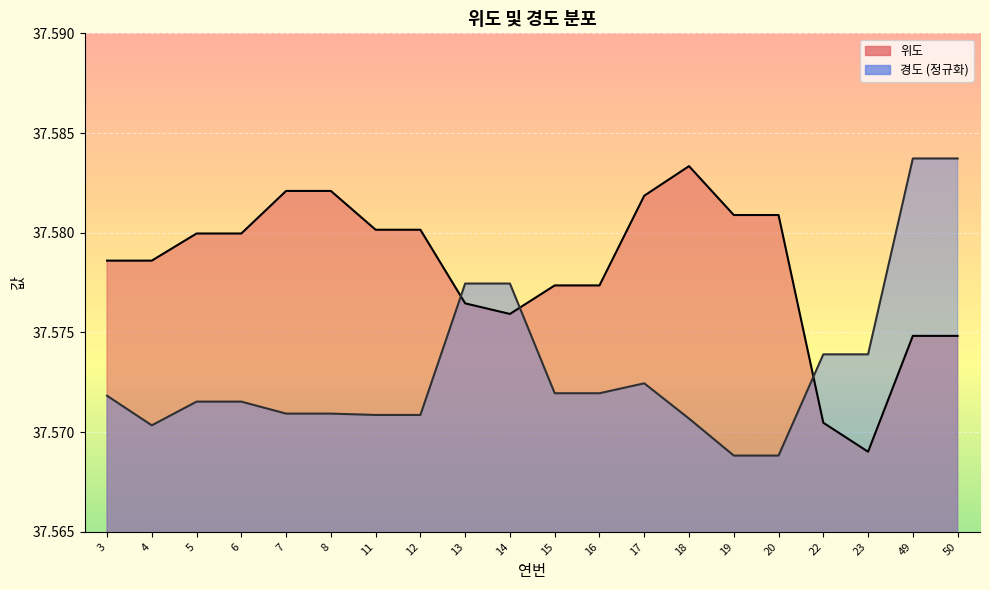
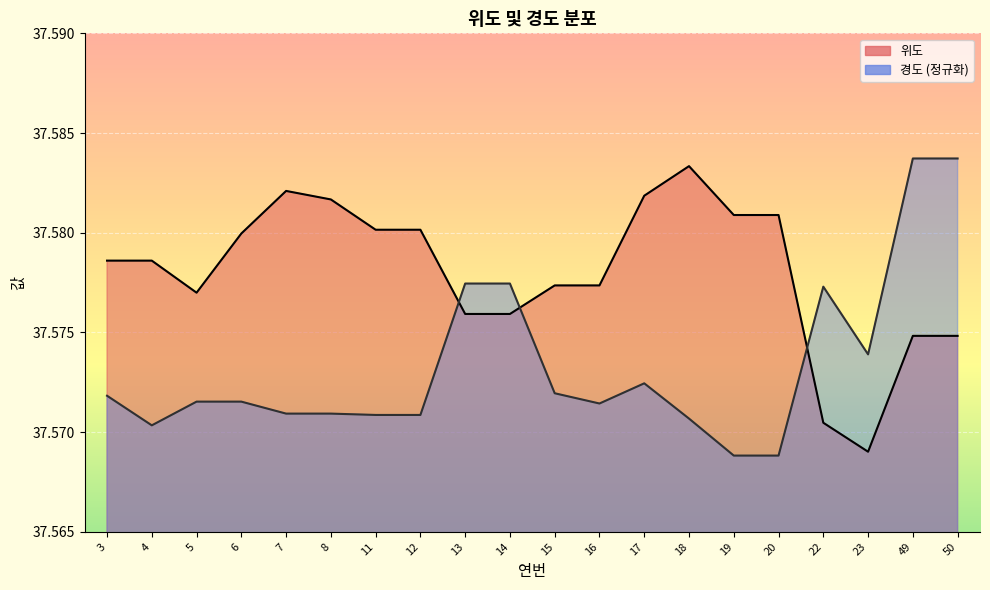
위도, 5: 37.5800 -> 37.5770
위도, 8: 37.5821 -> 37.5817
위도, 13: 37.5765 -> 37.5759
경도 (정규화), 16: 37.5719 -> 37.5714
경도 (정규화), 22: 37.5739 -> 37.5773
